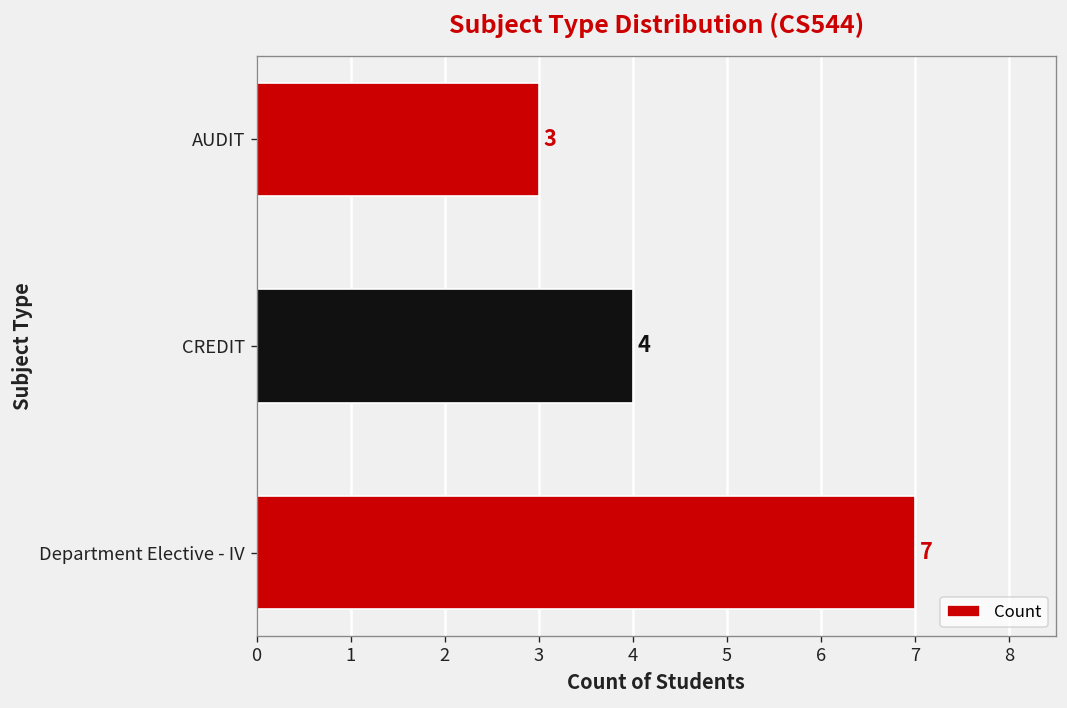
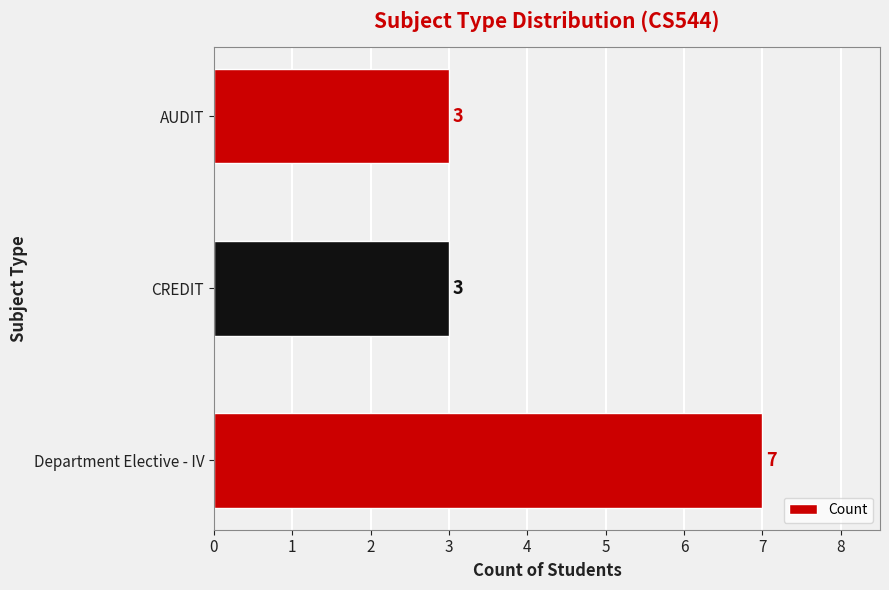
CREDIT: 4 -> 3
